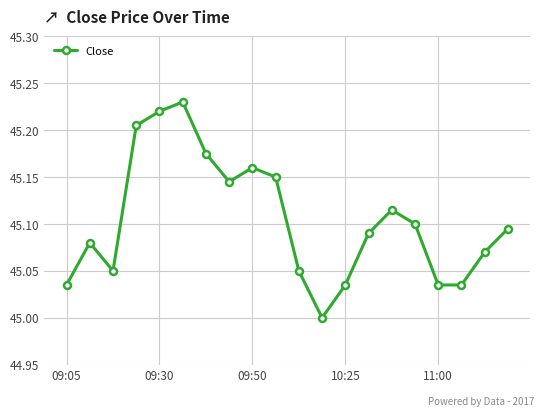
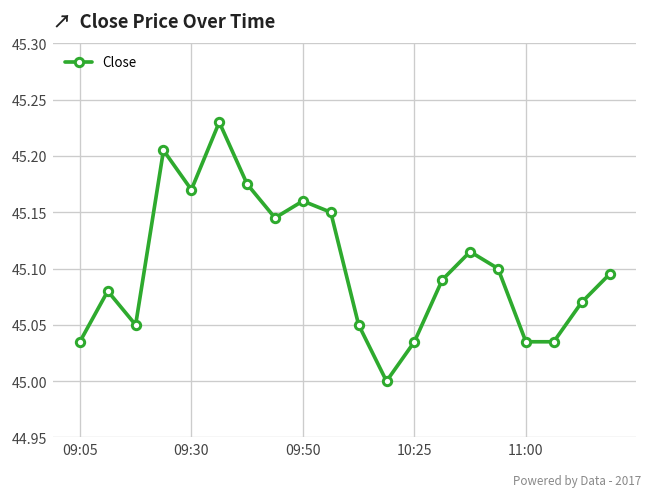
09:30: 45.22 -> 45.17
